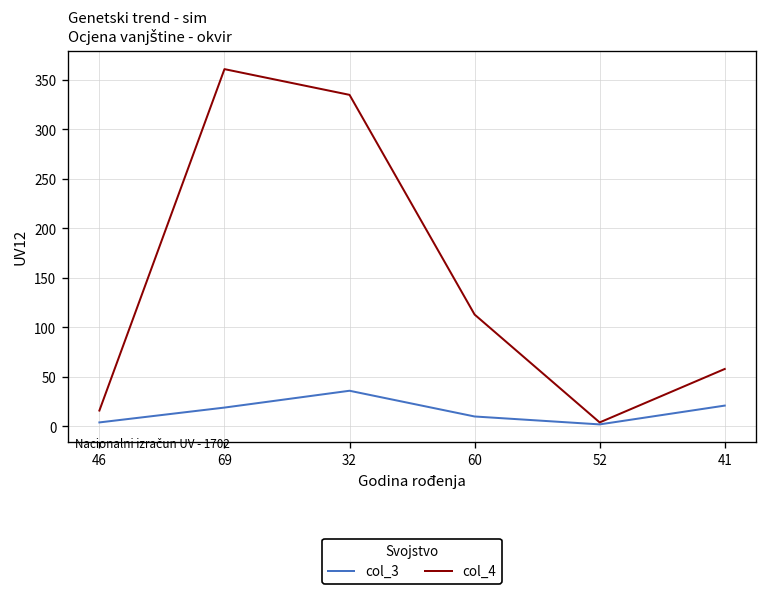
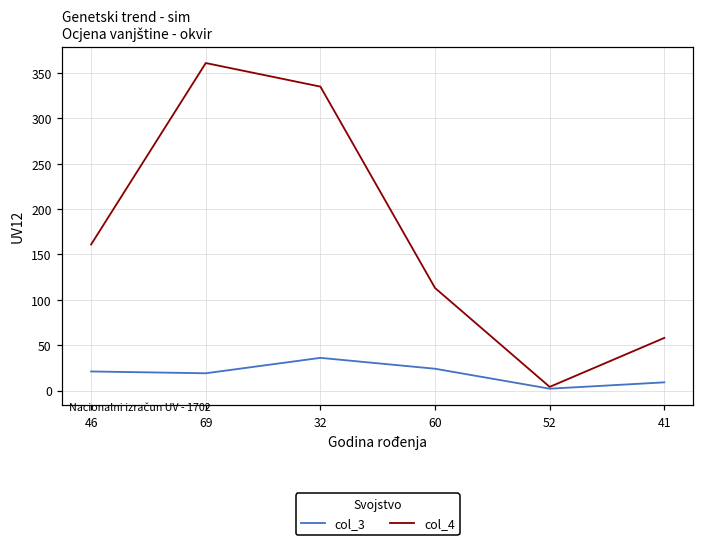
col_3, 46: 0 -> 20
col_4, 46: 20 -> 160
col_3, 60: 10 -> 20
col_3, 41: 20 -> 10
